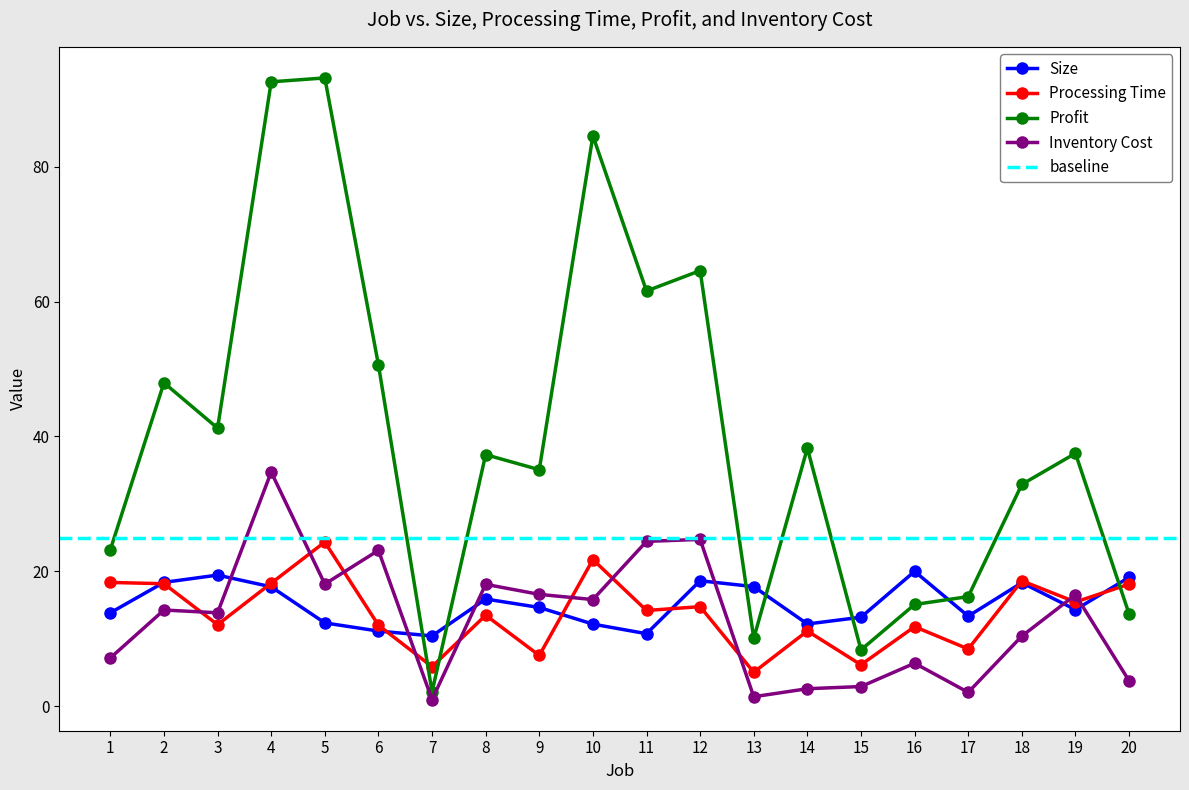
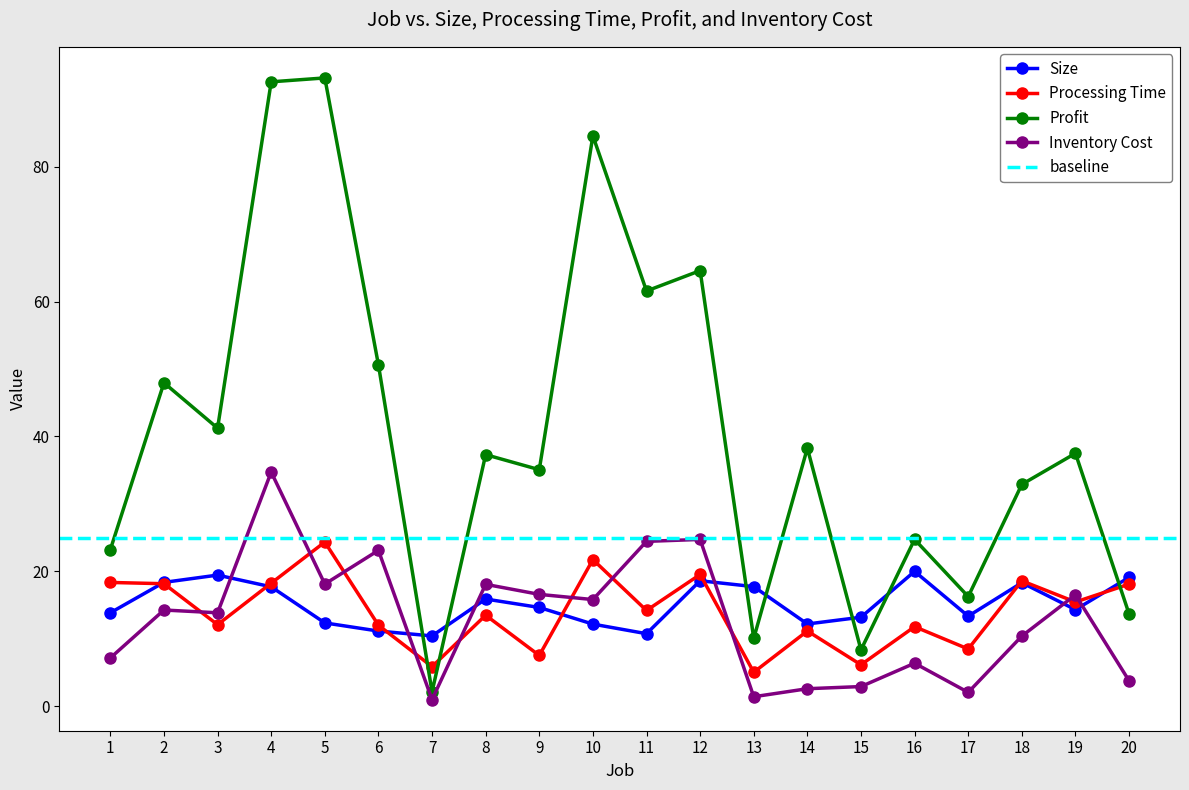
Processing Time, 12: 15 -> 20
Profit, 16: 15 -> 25
